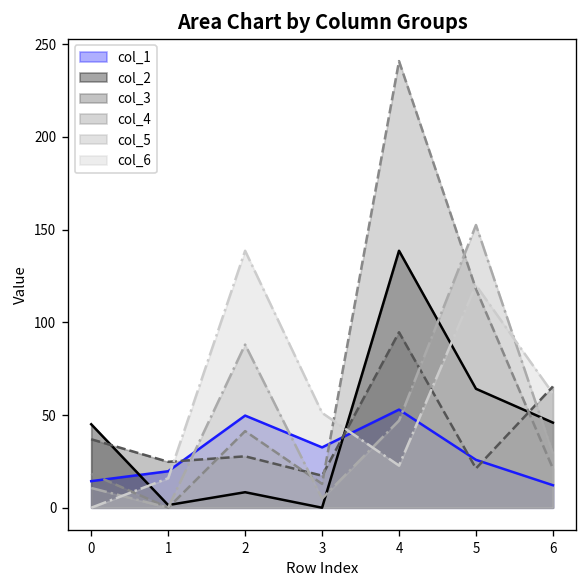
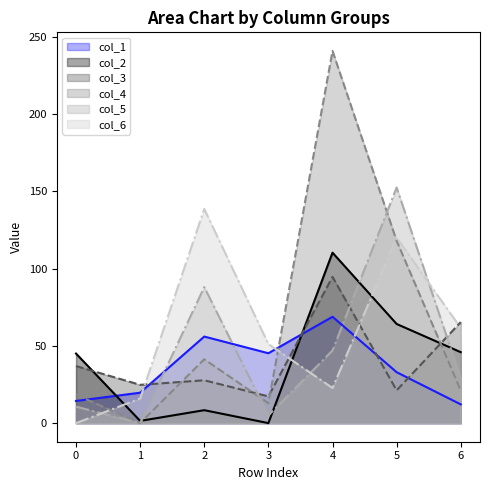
col_1, 2: 50 -> 56
col_1, 3: 33 -> 45
col_1, 4: 53 -> 69
col_2, 4: 139 -> 110
col_1, 5: 26 -> 33
